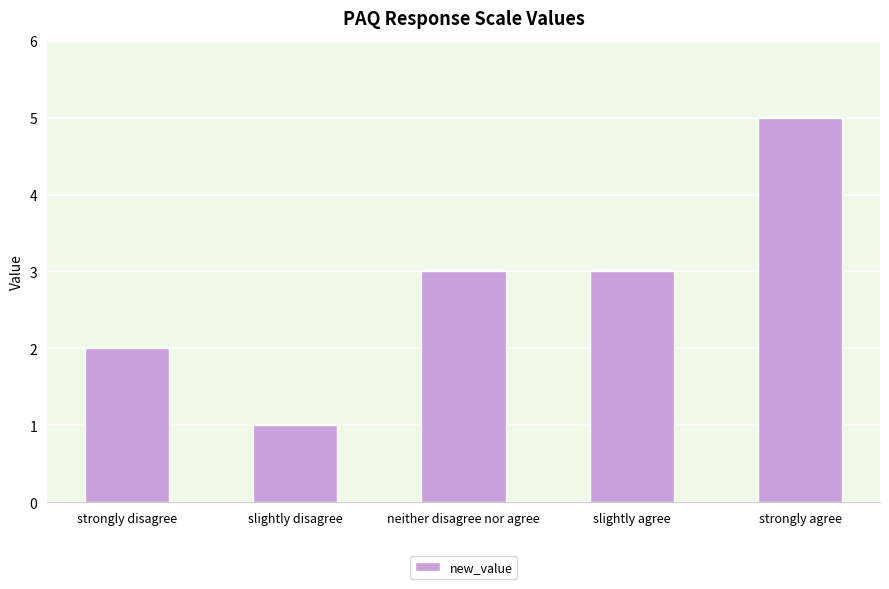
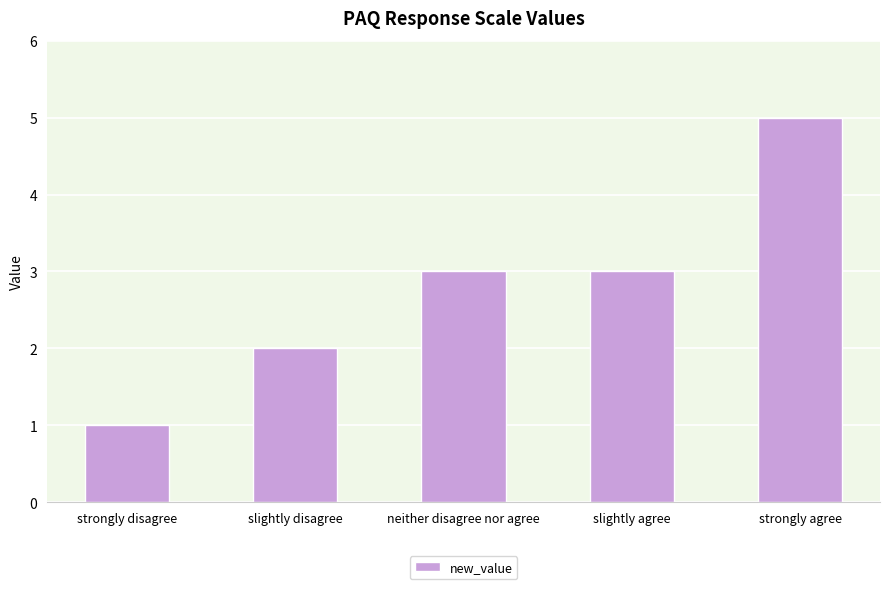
strongly disagree: 2 -> 1
slightly disagree: 1 -> 2
